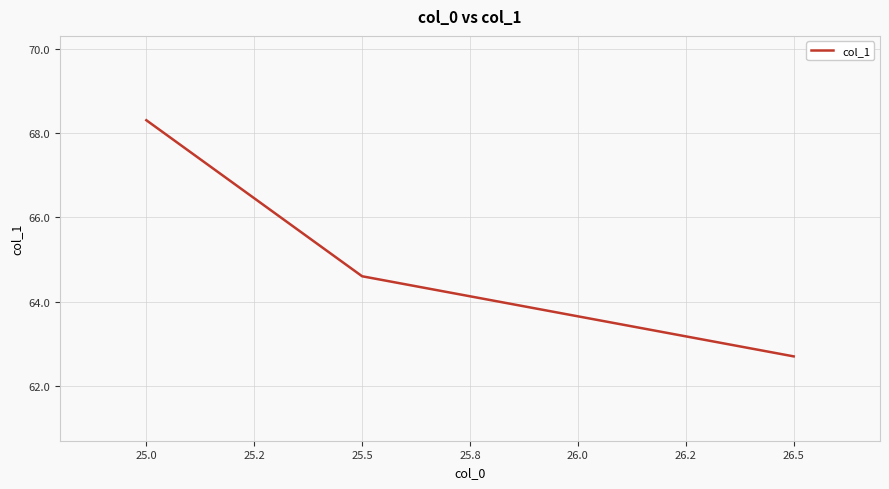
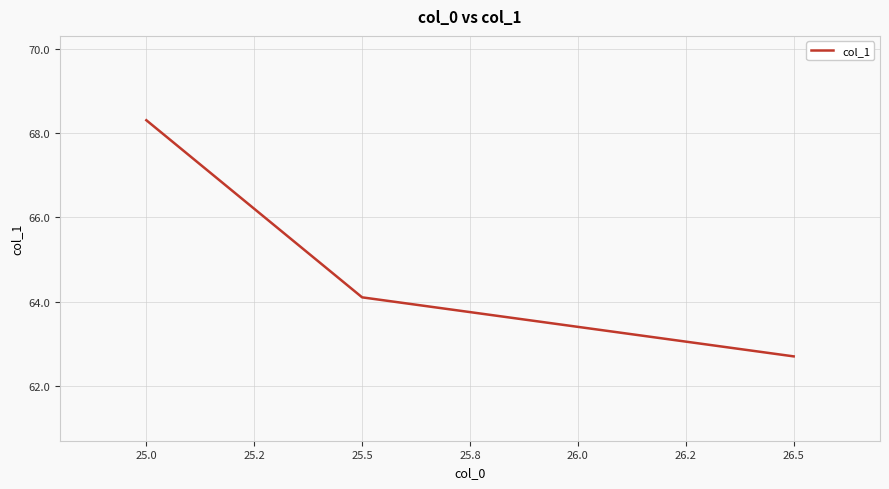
25.5: 64.6 -> 64.1
